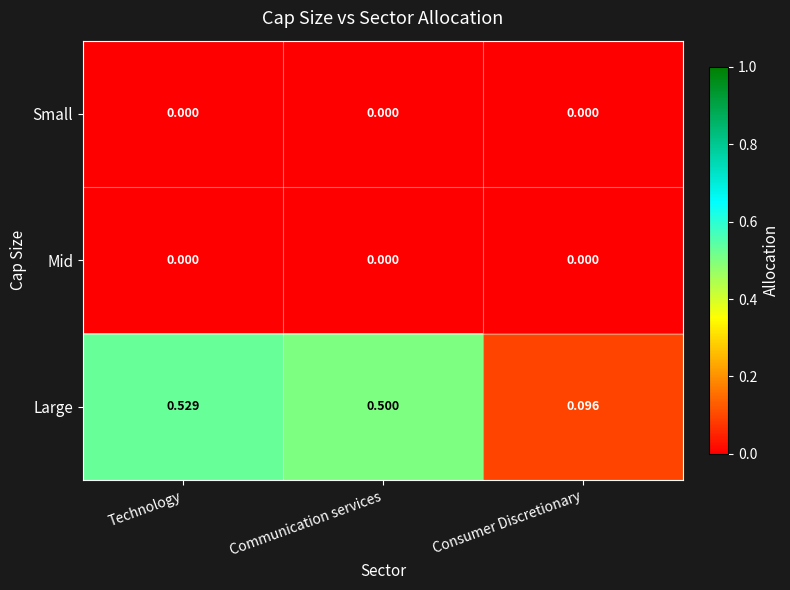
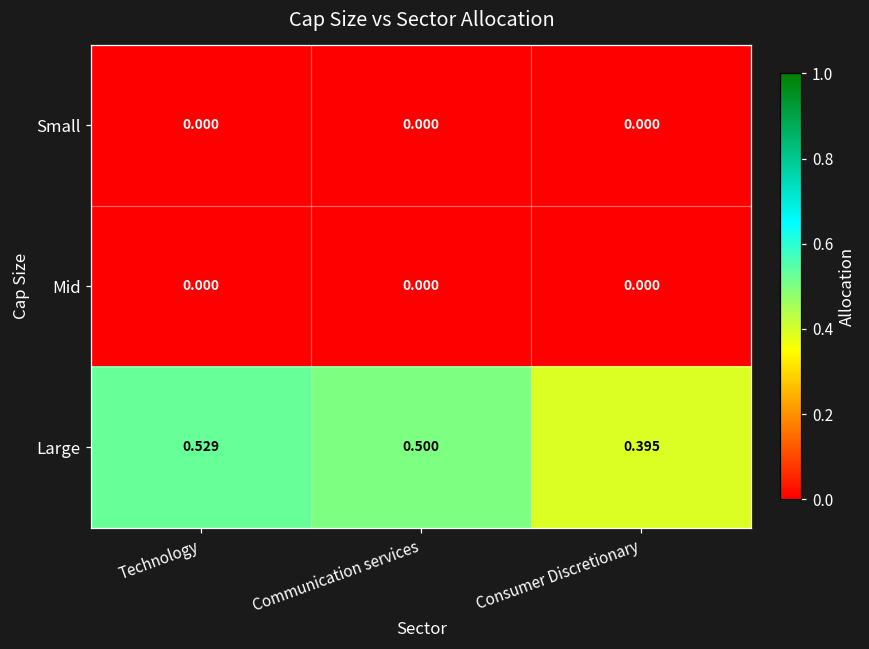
Large, Consumer Discretionary: 0.096 -> 0.395
